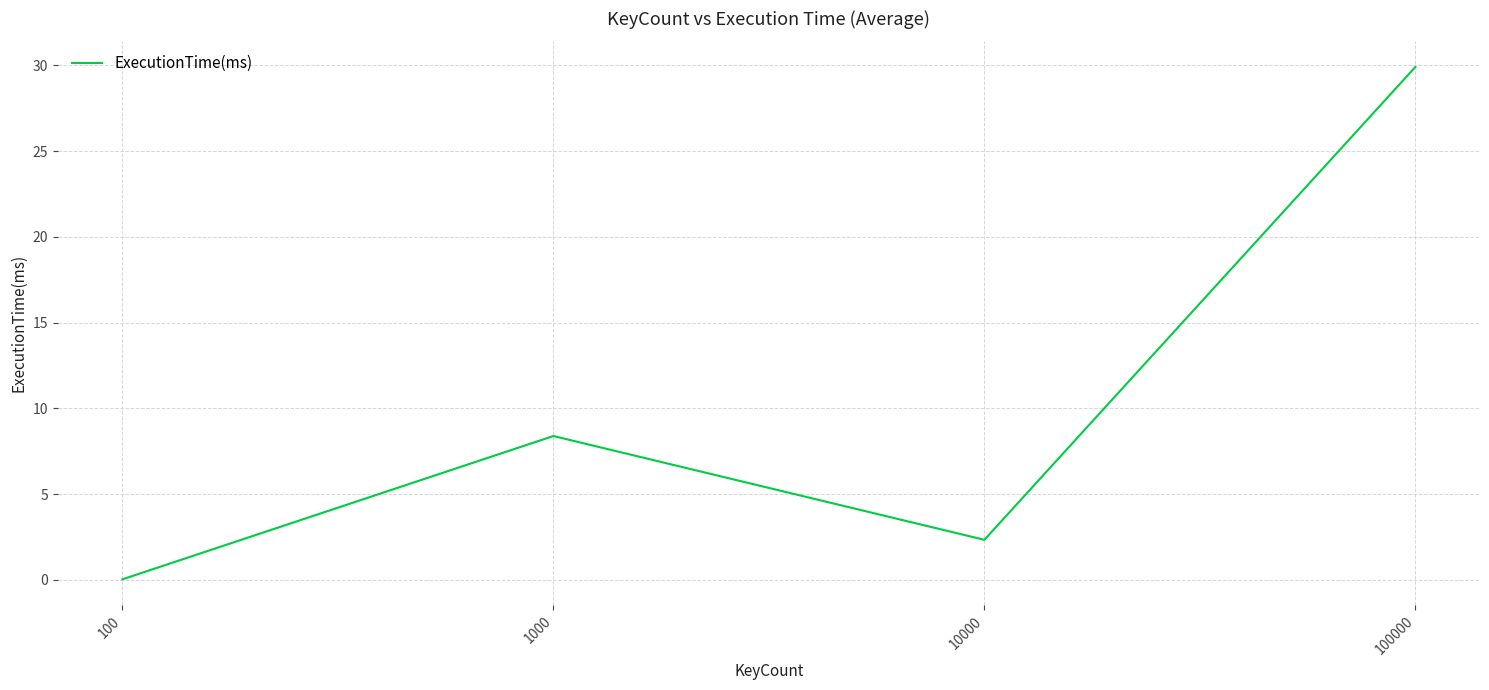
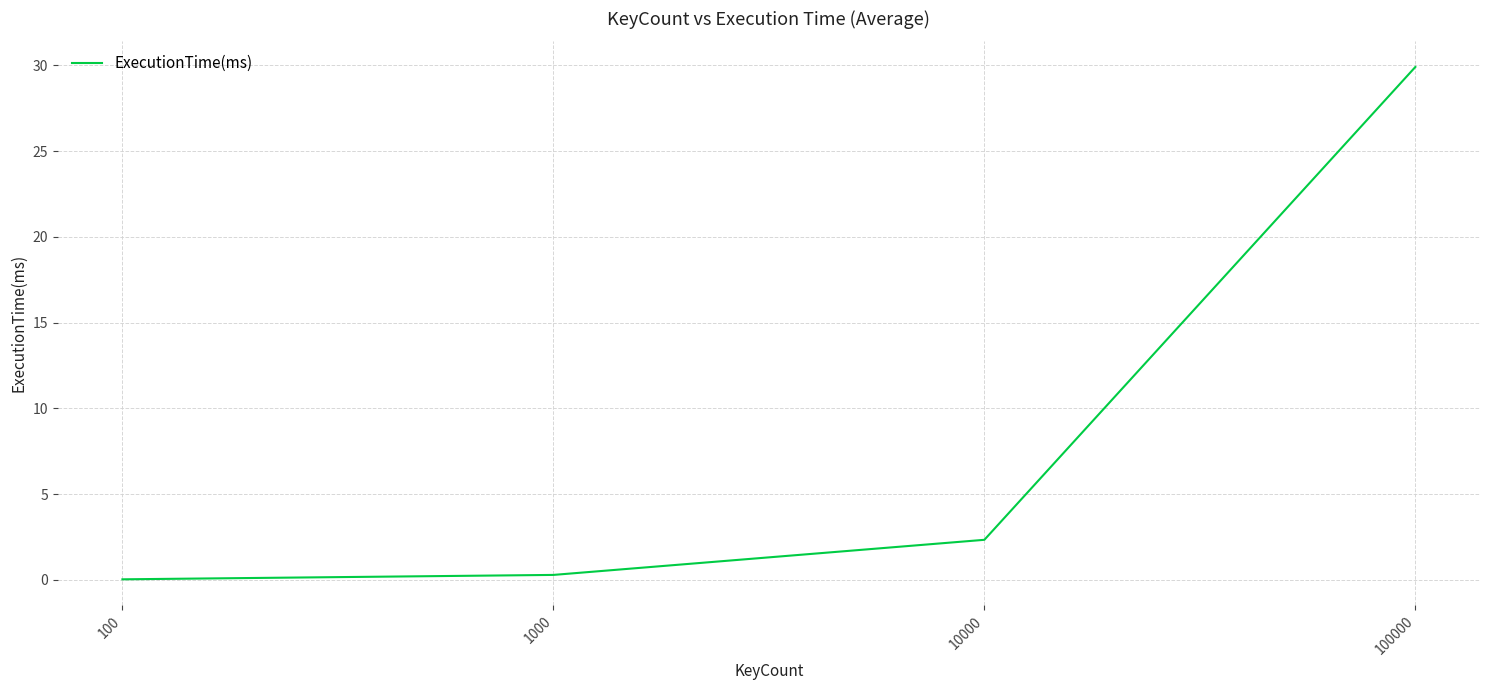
1000: 8.4 -> 0.3
